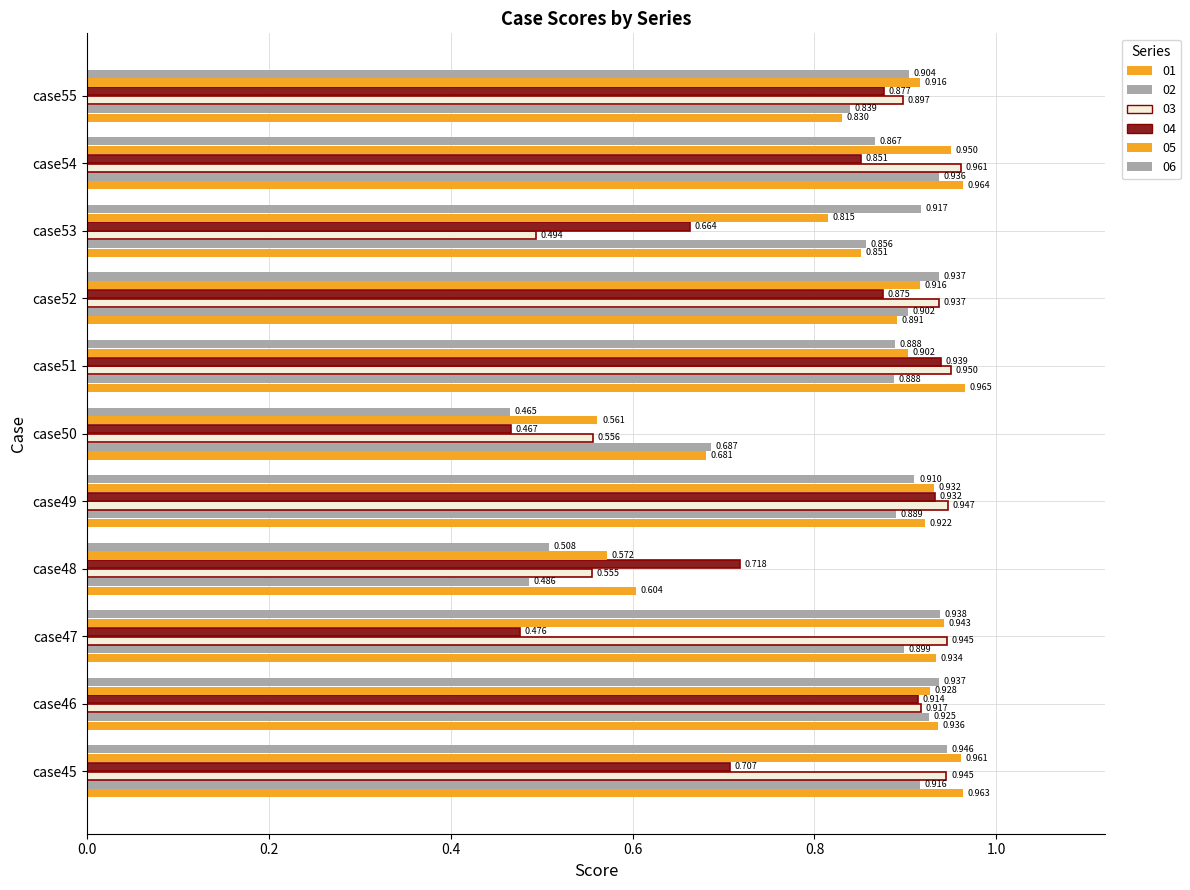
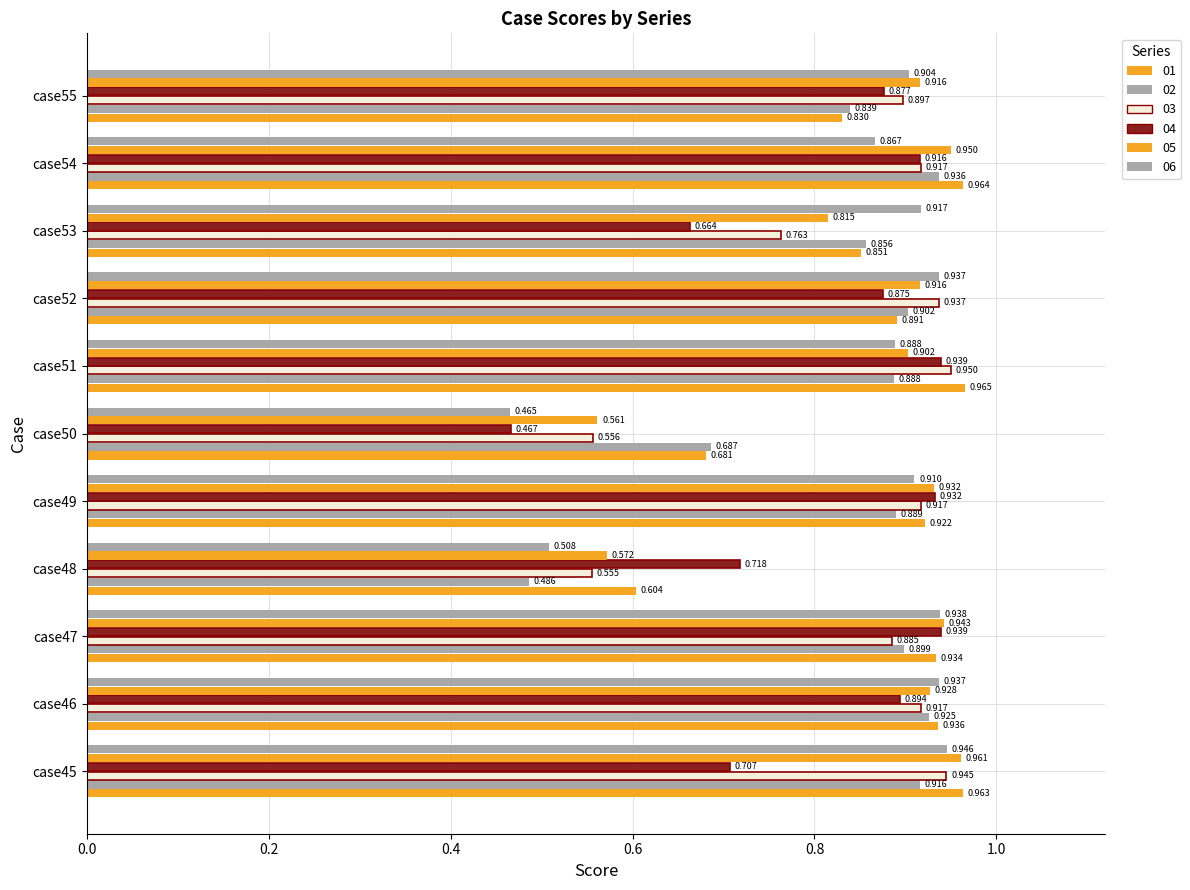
04, case54: 0.851 -> 0.916
03, case54: 0.961 -> 0.917
03, case53: 0.494 -> 0.763
03, case49: 0.947 -> 0.917
04, case47: 0.476 -> 0.939
03, case47: 0.945 -> 0.885
04, case46: 0.914 -> 0.894
